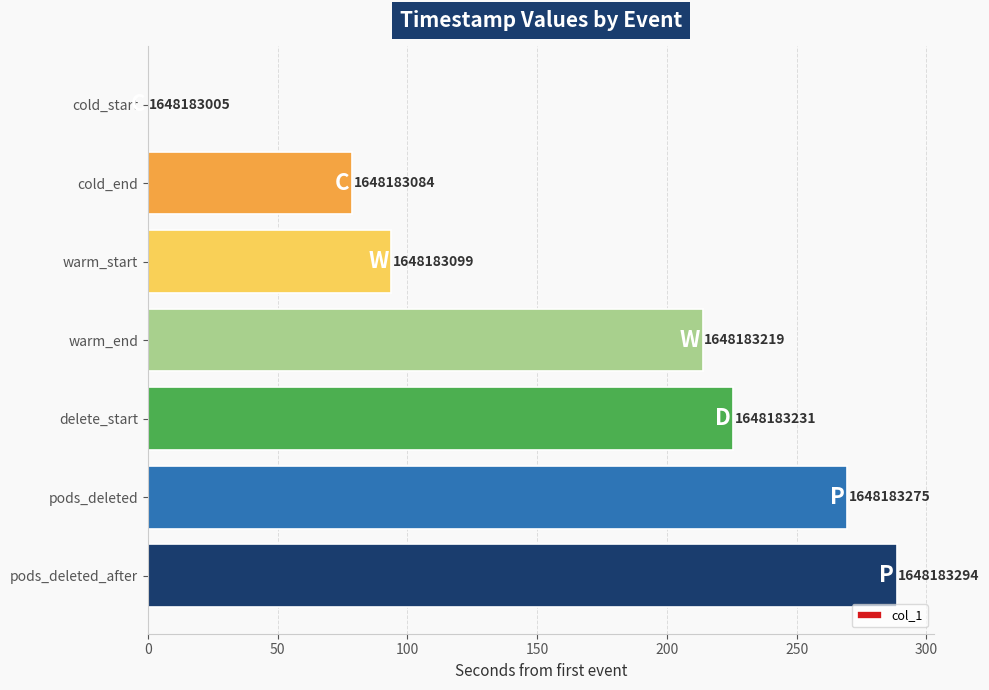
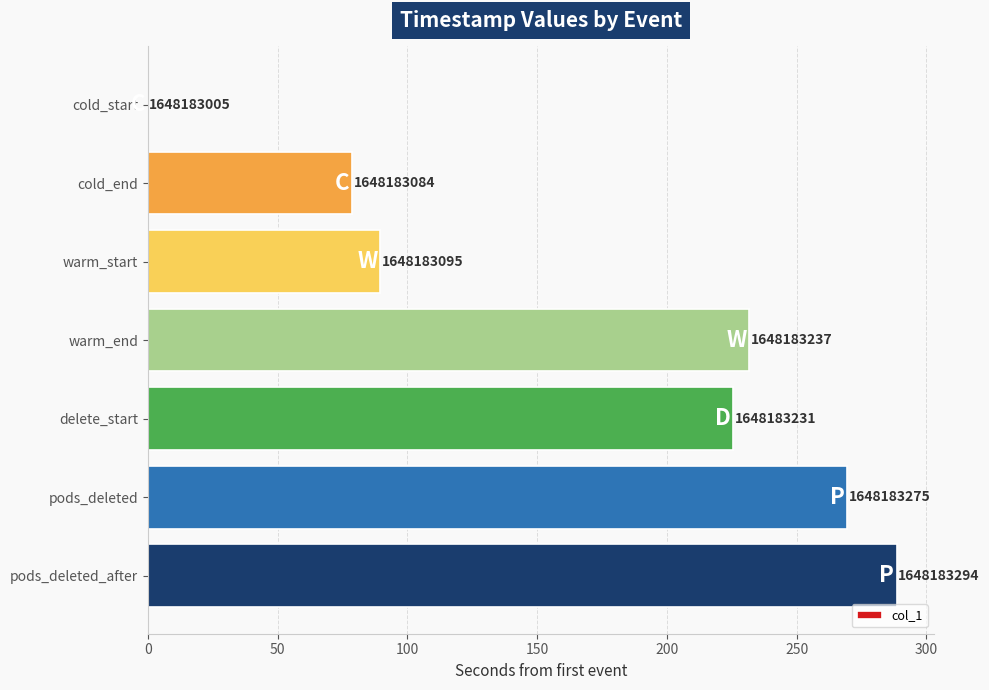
warm_start: 1648183099 -> 1648183095
warm_end: 1648183219 -> 1648183237
